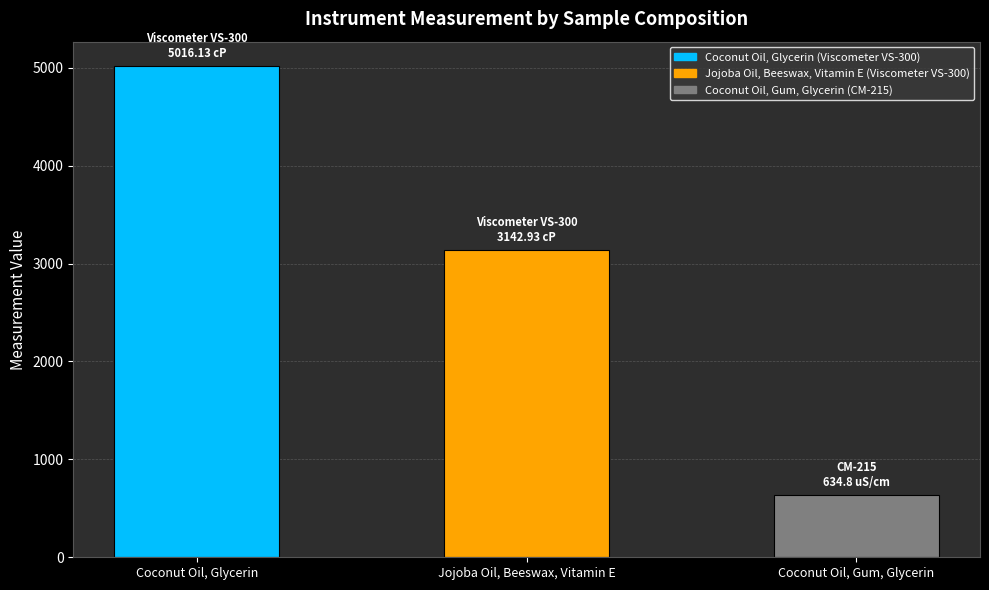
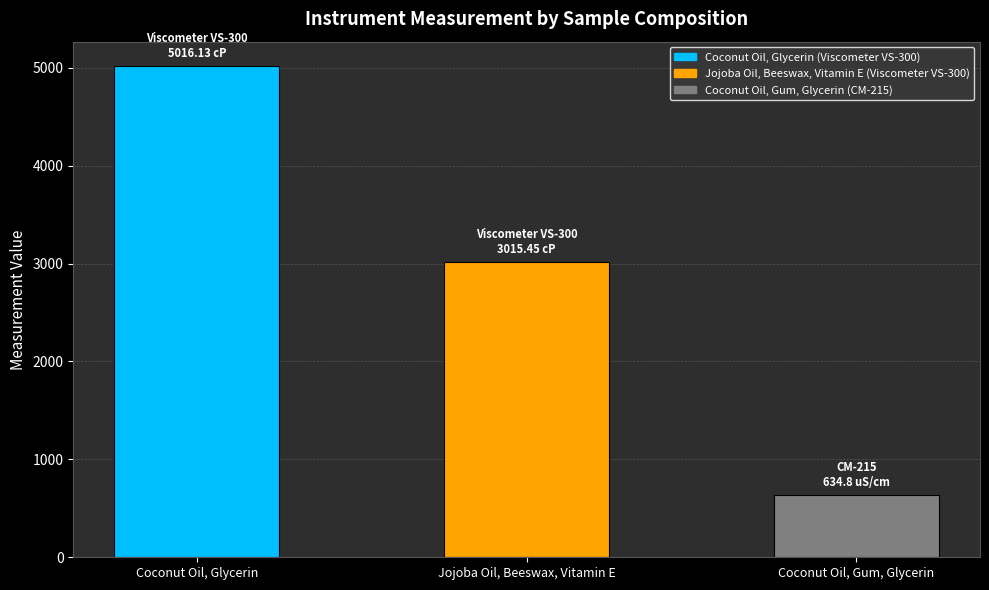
Jojoba Oil, Beeswax, Vitamin E: 3142.93 -> 3015.45
